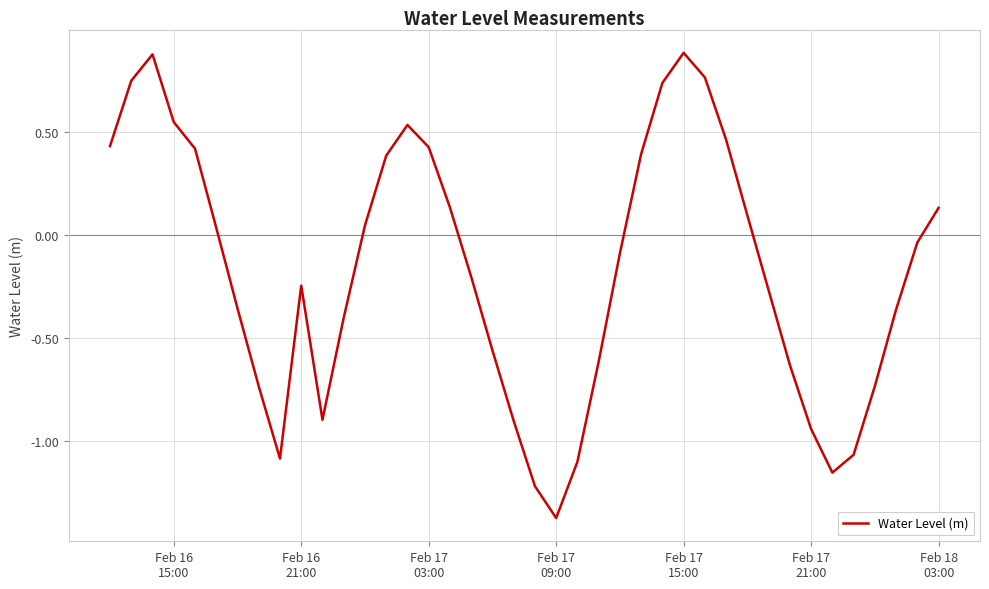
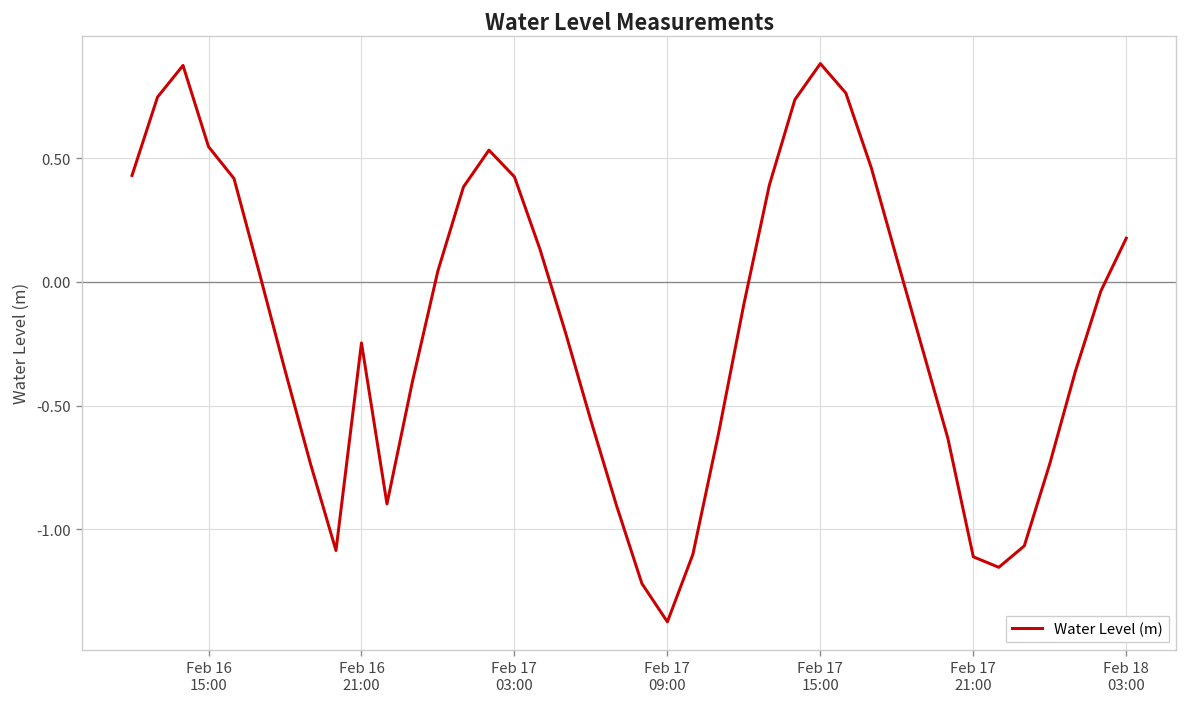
Feb 17 21:00: -0.94 -> -1.11
Feb 18 03:00: 0.13 -> 0.18
